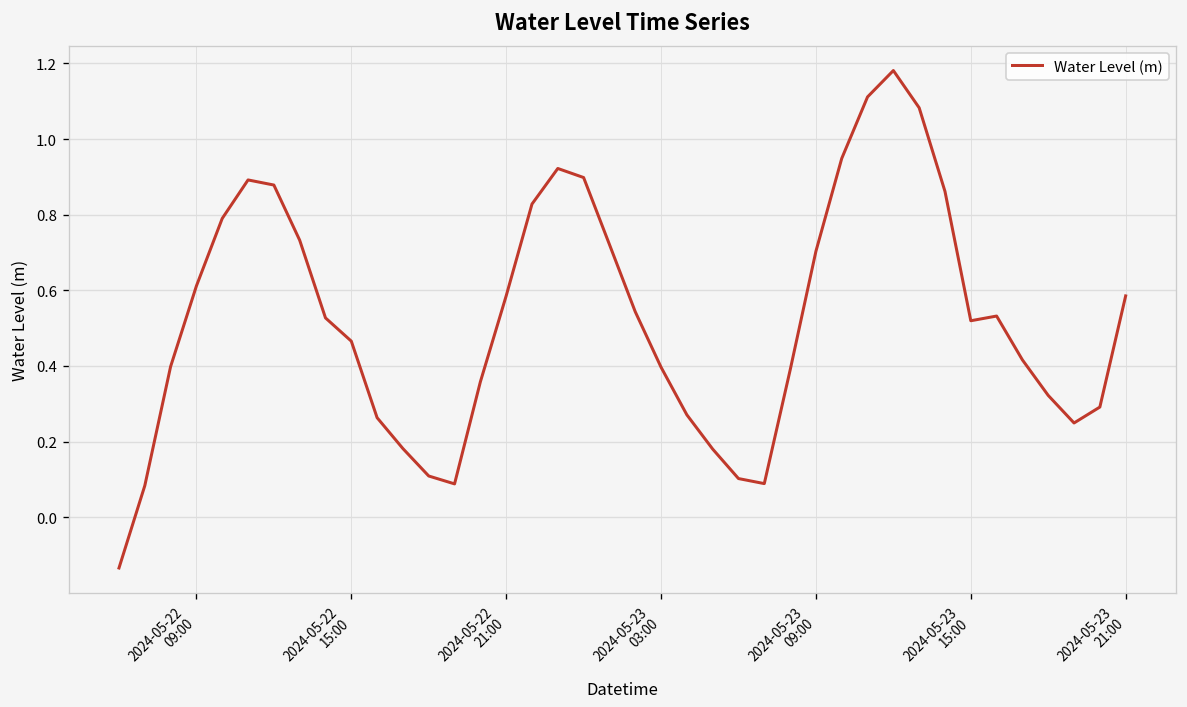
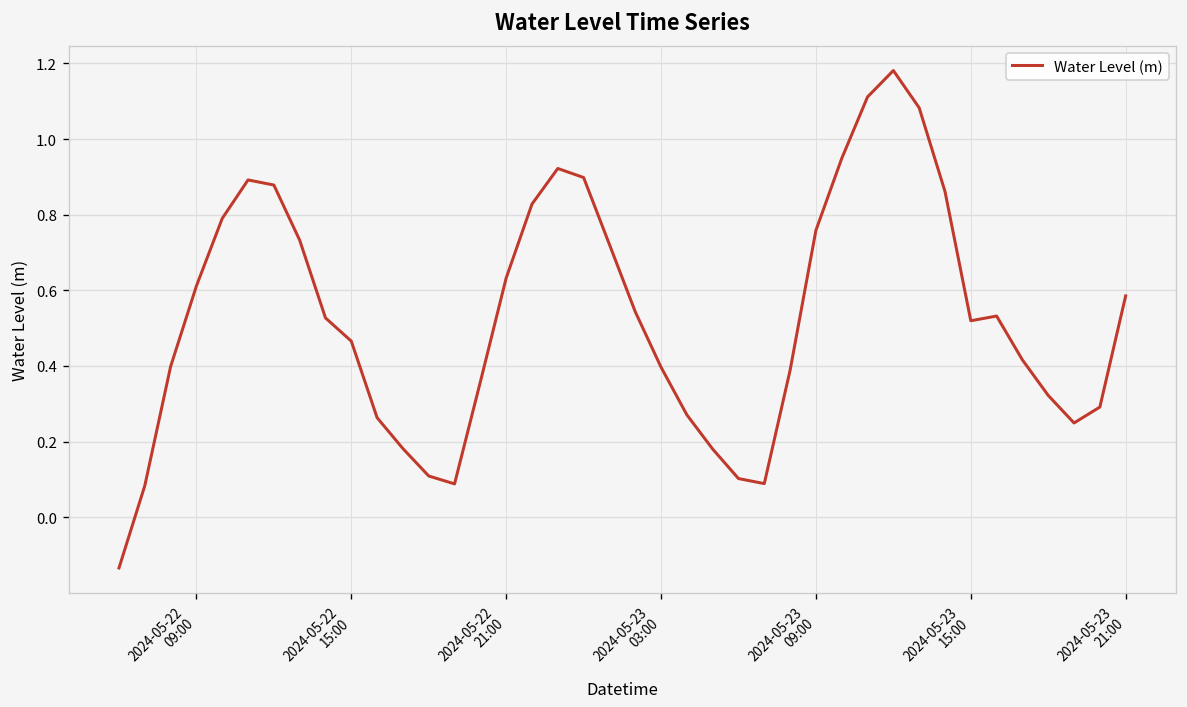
2024-05-22 21:00: 0.59 -> 0.63
2024-05-23 09:00: 0.70 -> 0.76
